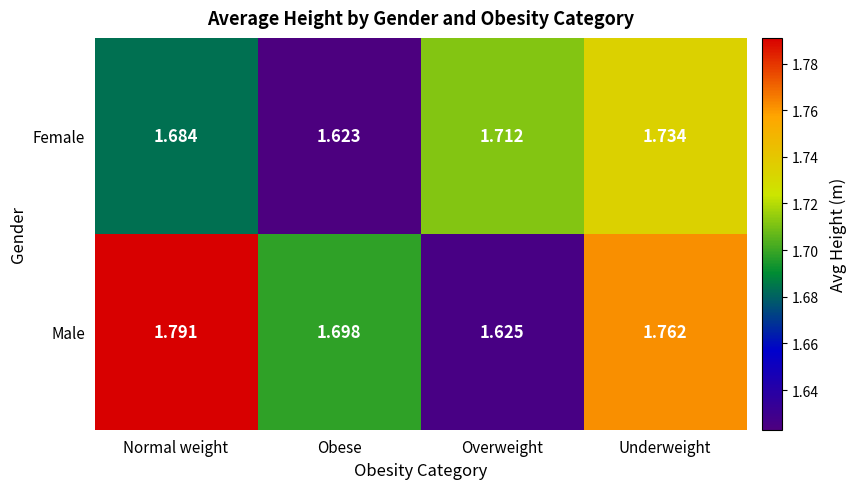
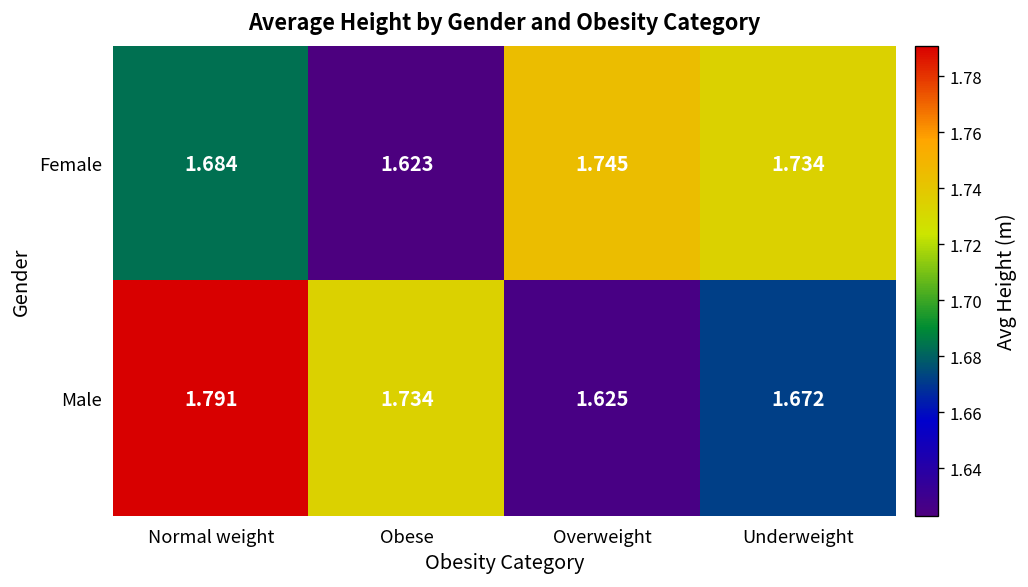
Female, Overweight: 1.712 -> 1.745
Male, Obese: 1.698 -> 1.734
Male, Underweight: 1.762 -> 1.672
